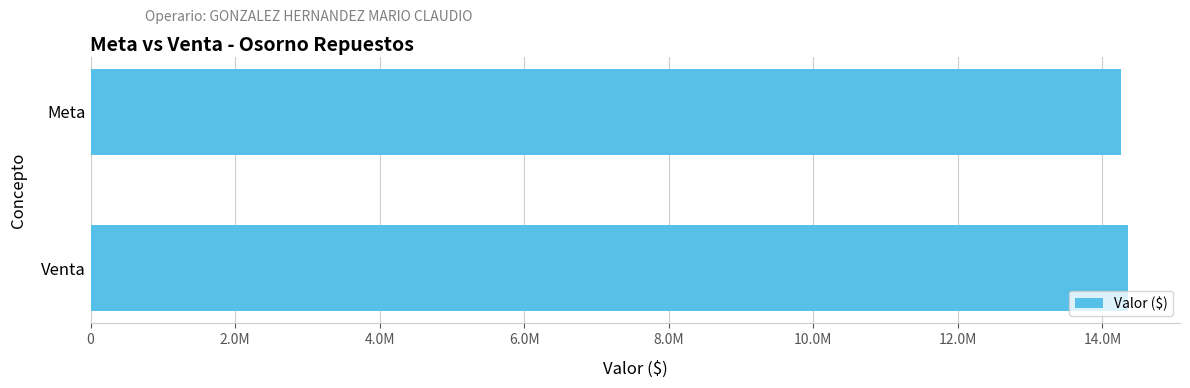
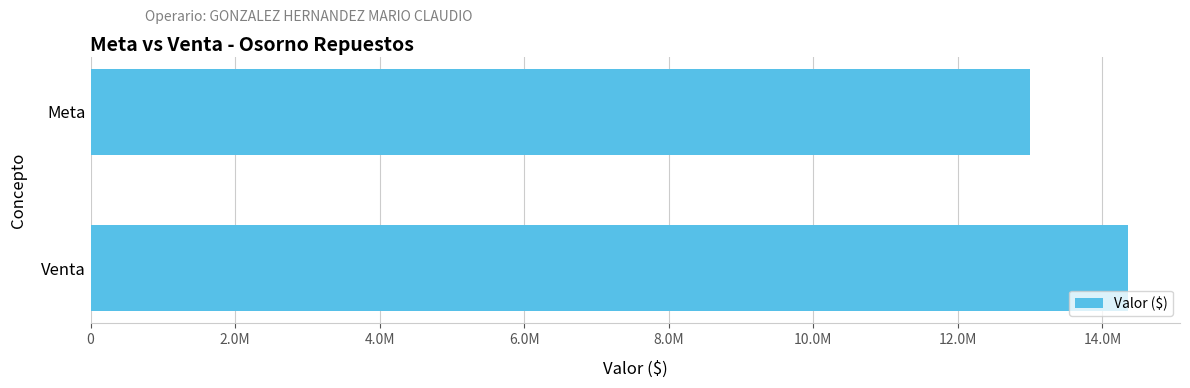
Meta: 14300000 -> 13000000
